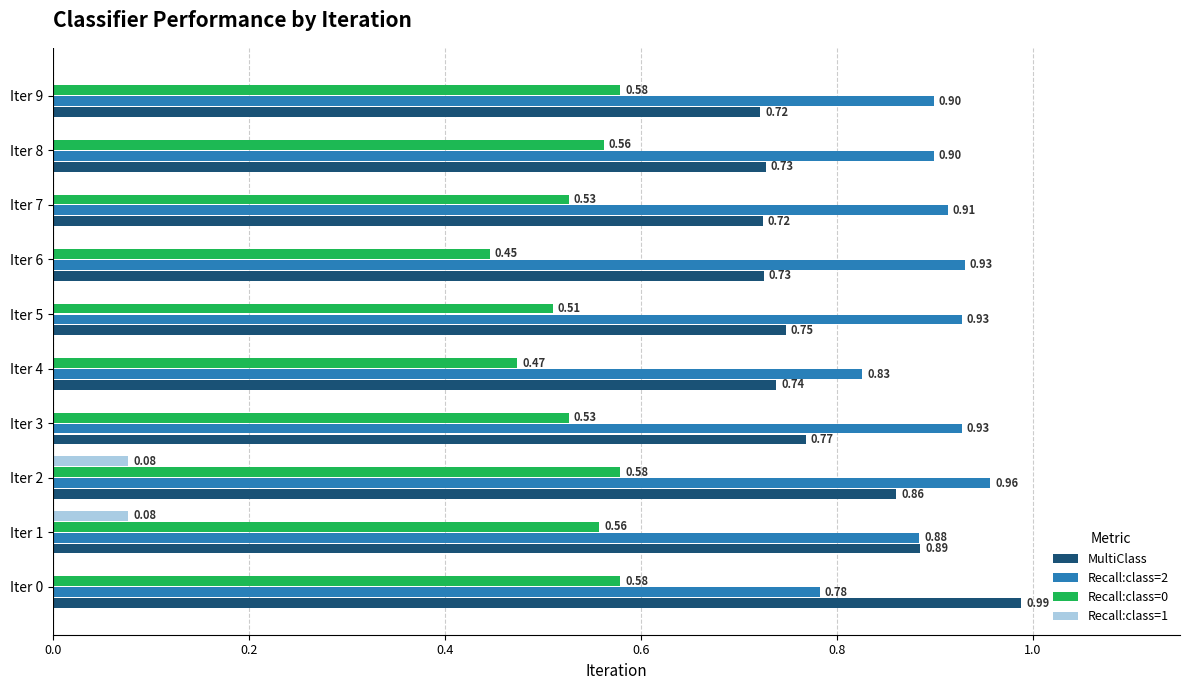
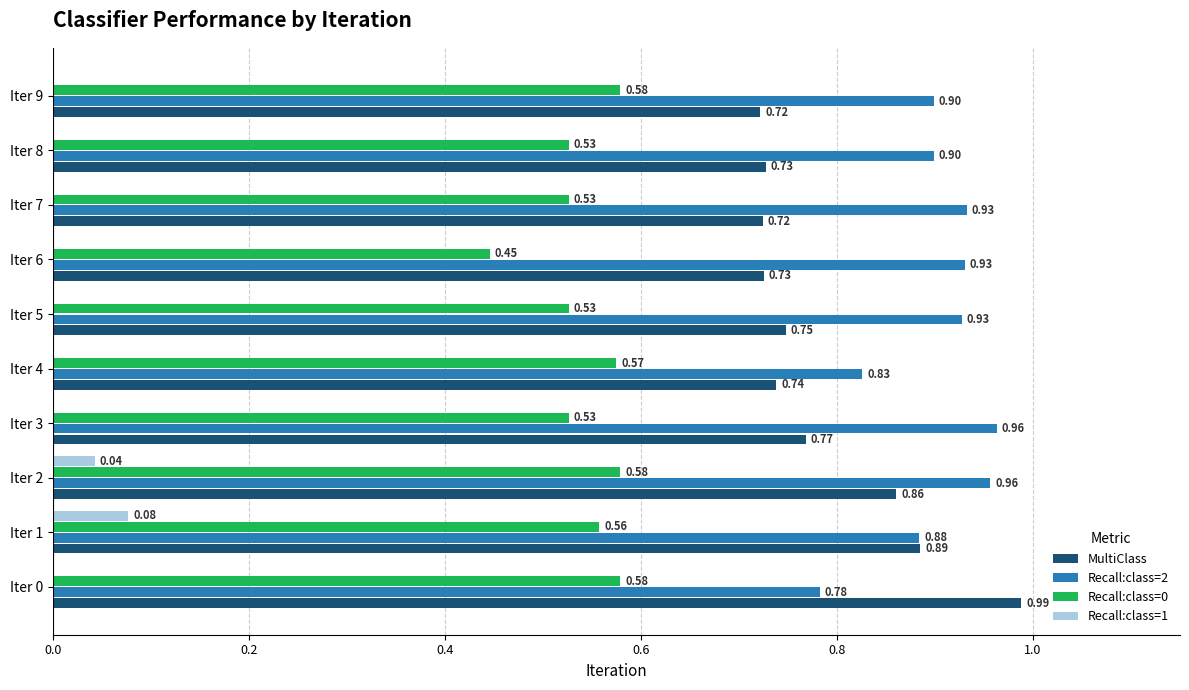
Recall:class=0, Iter 8: 0.56 -> 0.53
Recall:class=2, Iter 7: 0.91 -> 0.93
Recall:class=0, Iter 5: 0.51 -> 0.53
Recall:class=0, Iter 4: 0.47 -> 0.57
Recall:class=2, Iter 3: 0.93 -> 0.96
Recall:class=1, Iter 2: 0.08 -> 0.04
